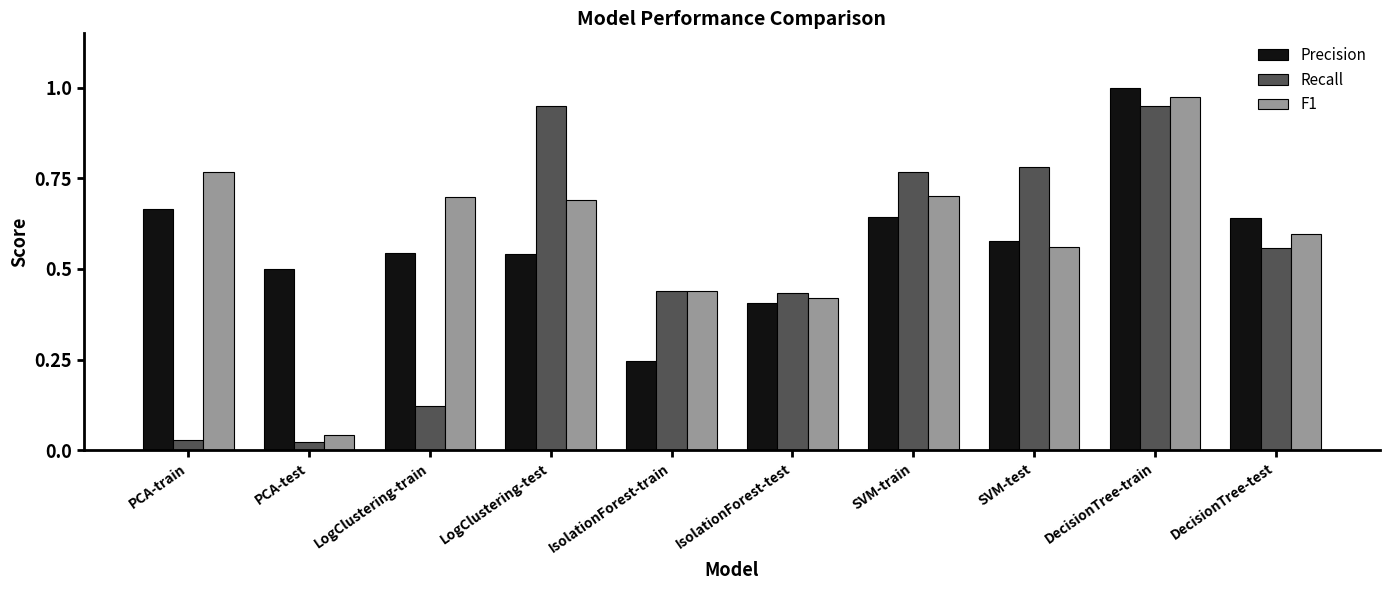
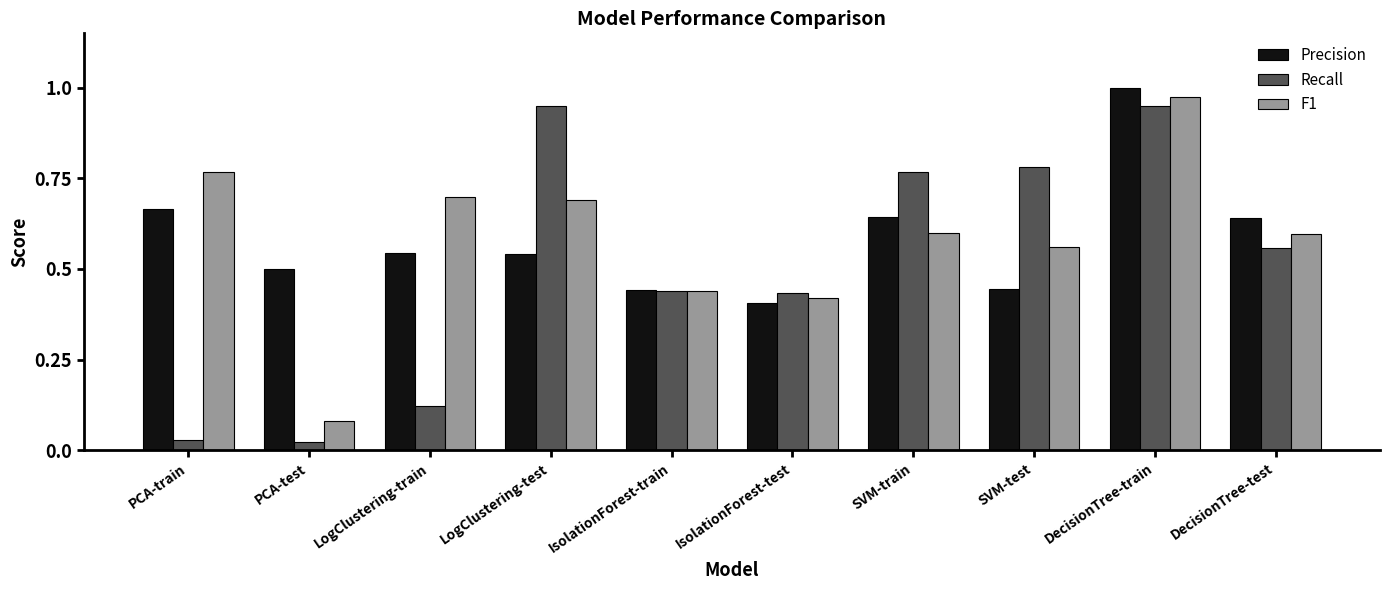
F1, PCA-test: 0.04 -> 0.08
Precision, IsolationForest-train: 0.25 -> 0.44
F1, SVM-train: 0.7 -> 0.6
Precision, SVM-test: 0.58 -> 0.44
